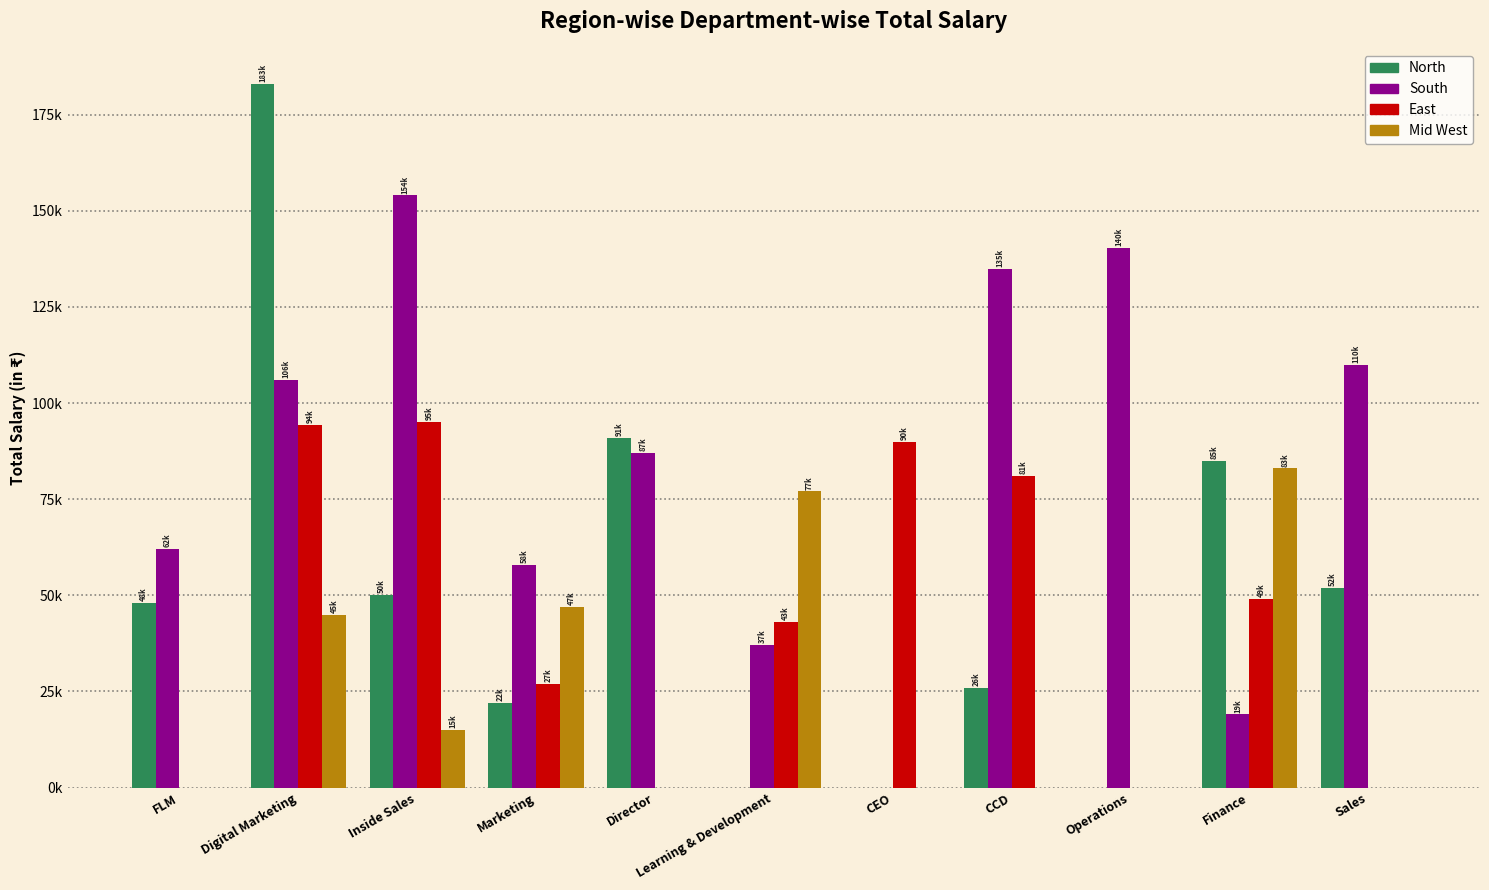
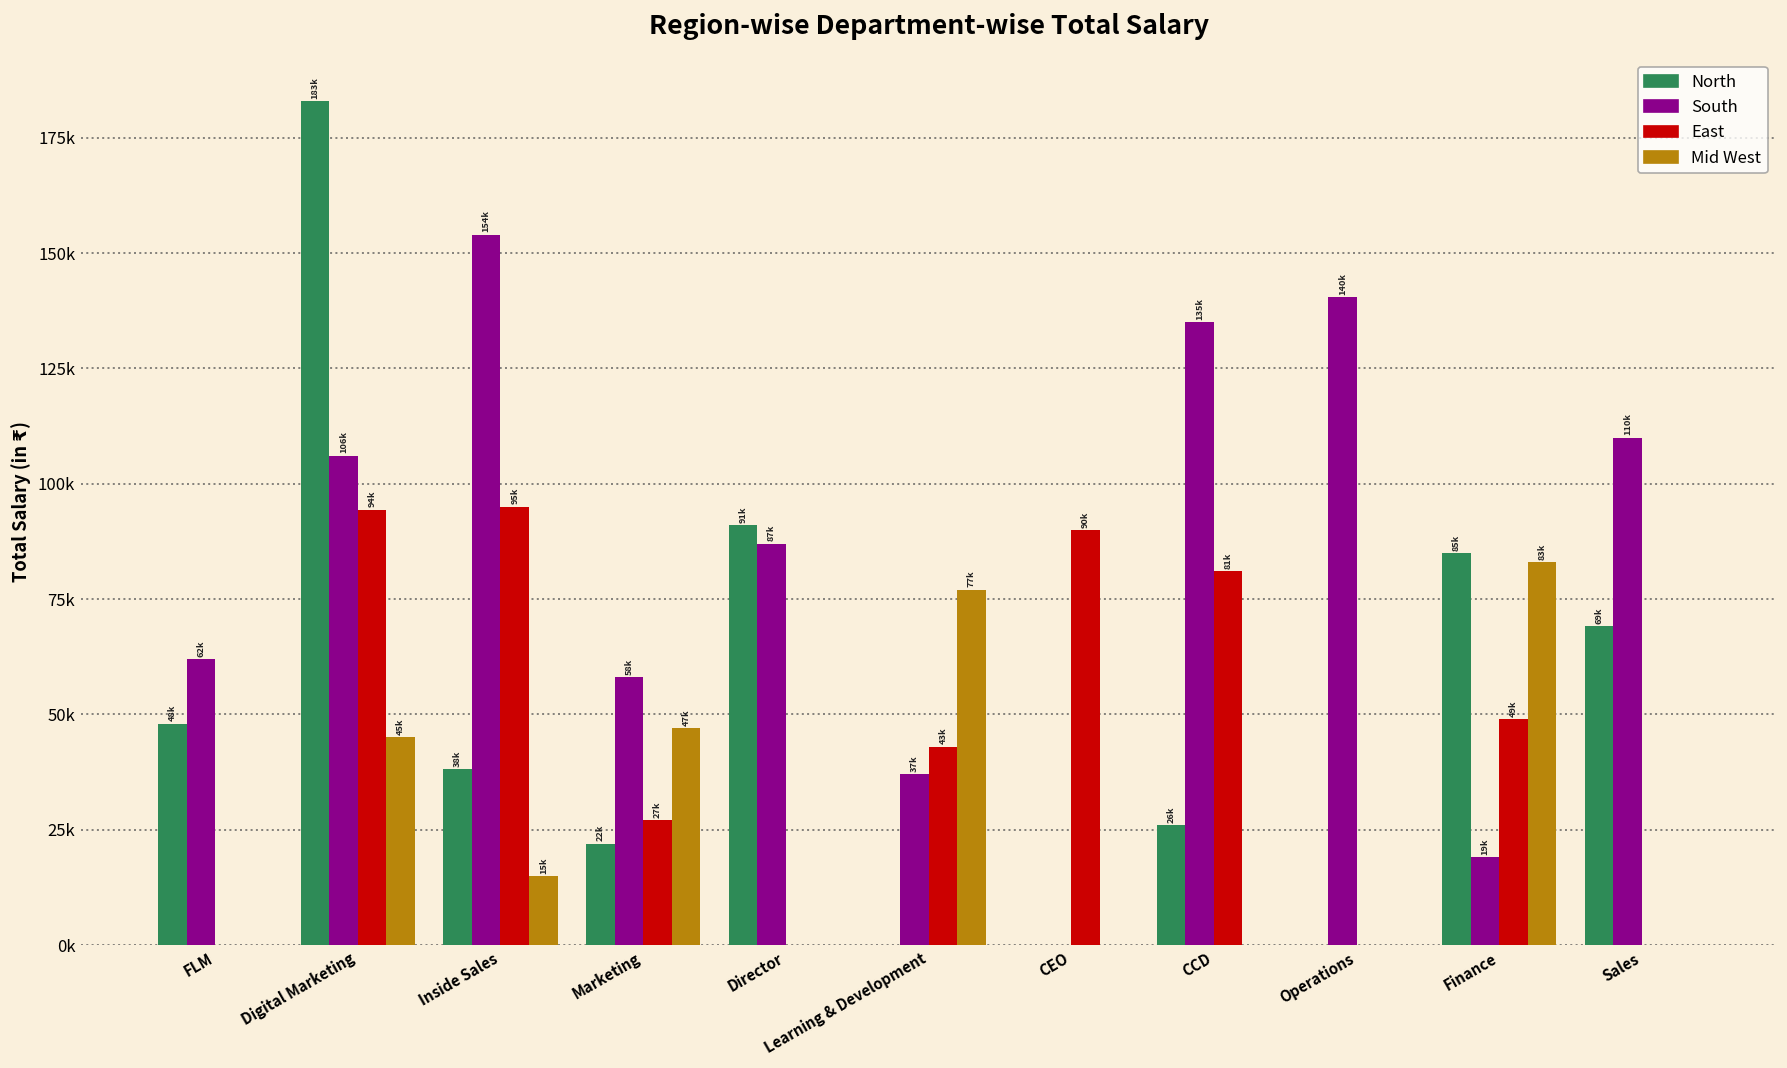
North, Inside Sales: 50k -> 38k
North, Sales: 52k -> 69k
